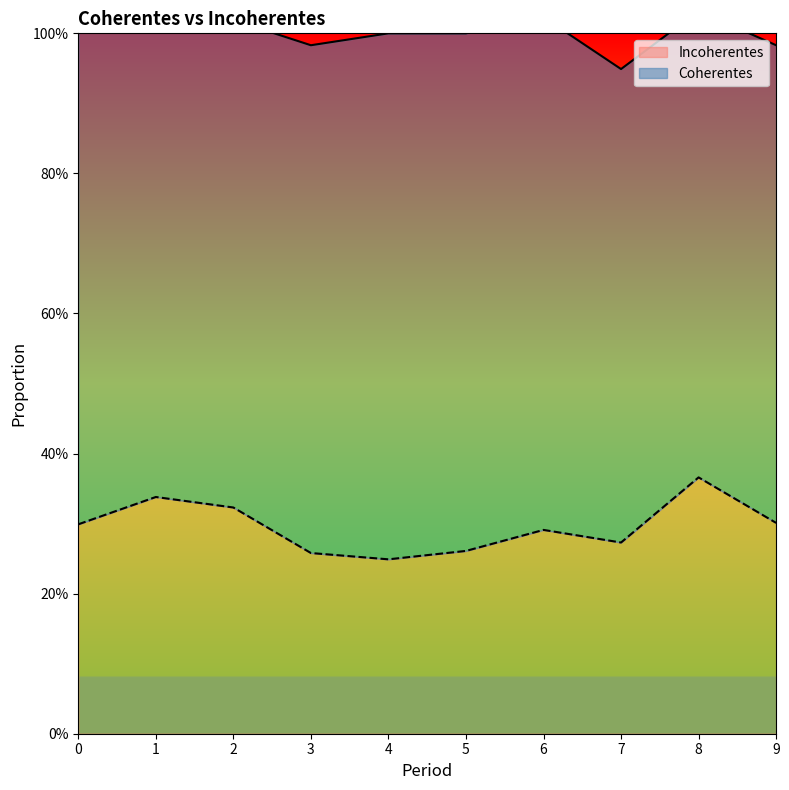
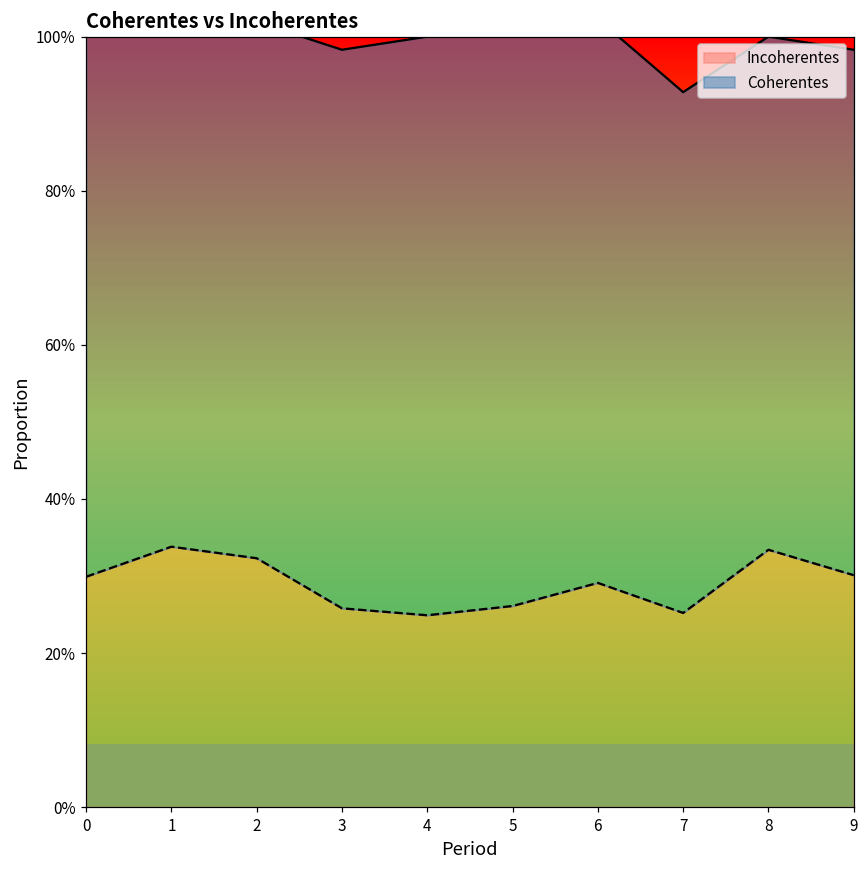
Incoherentes, 7: 27% -> 25%
Incoherentes, 8: 37% -> 33%
